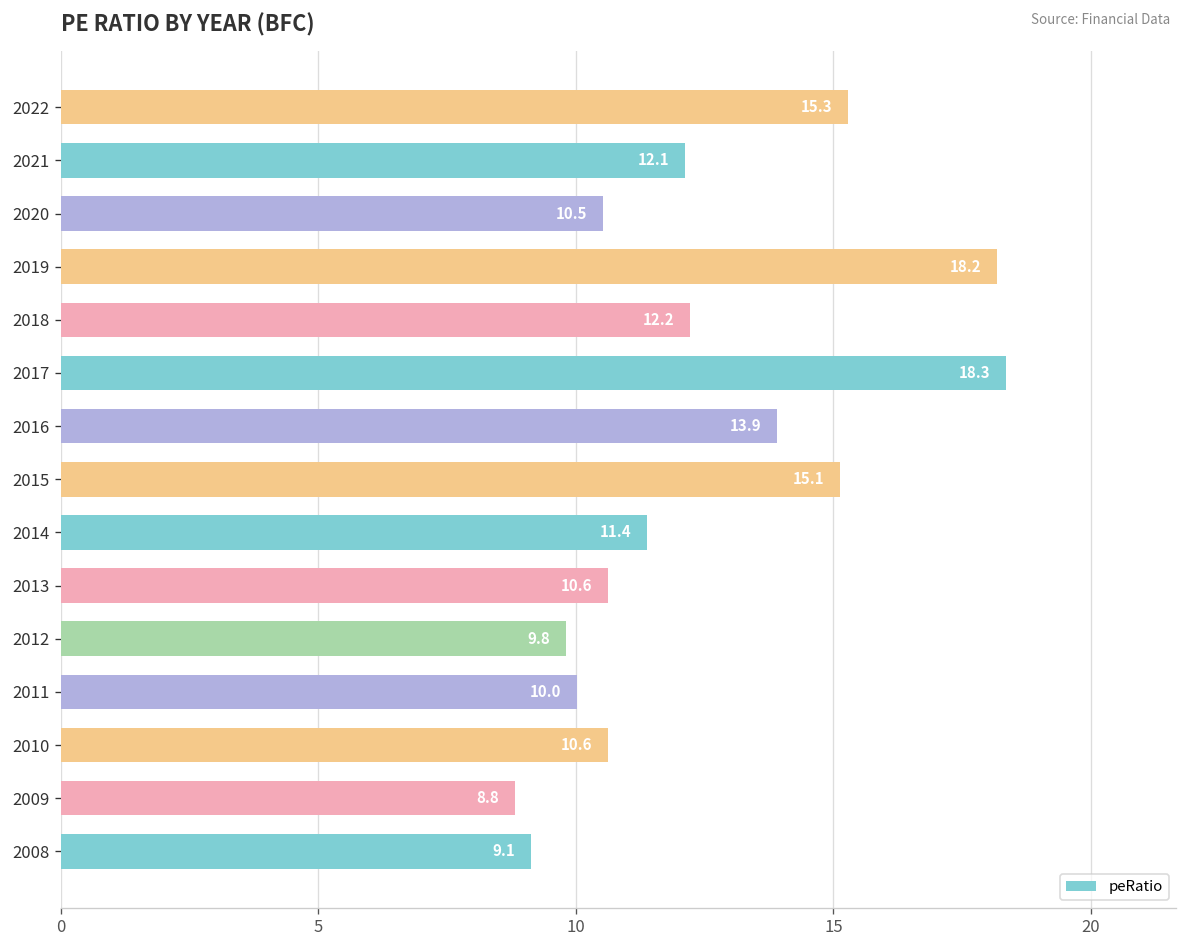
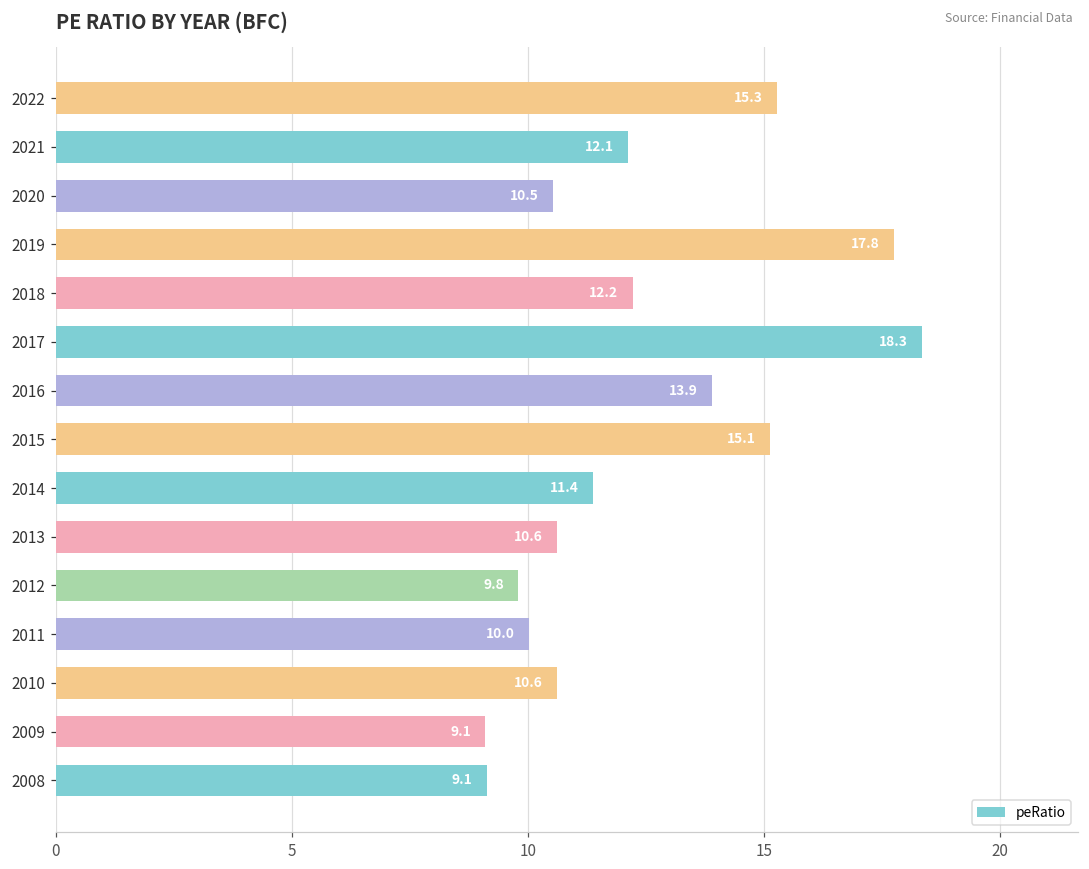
2019: 18.2 -> 17.8
2009: 8.8 -> 9.1
